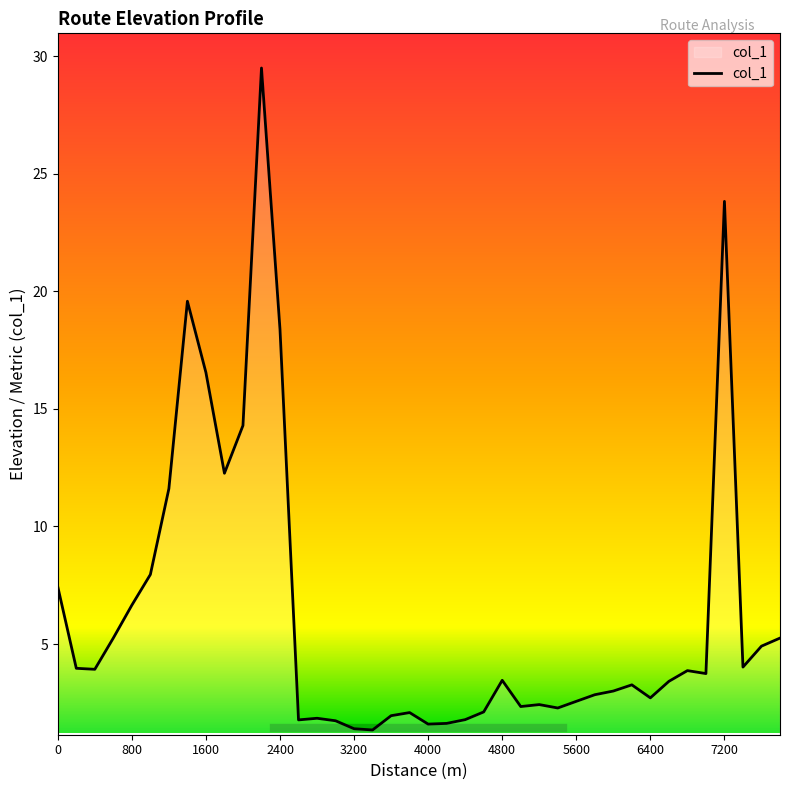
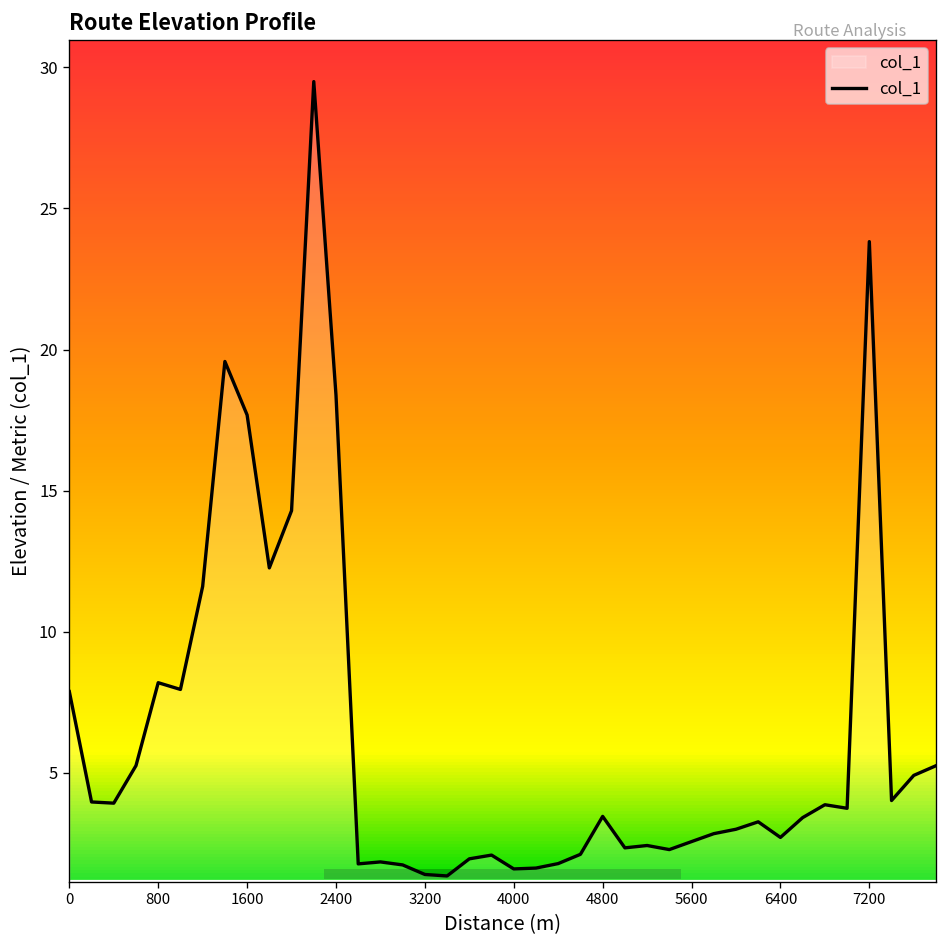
0: 7.4 -> 7.9
800: 6.7 -> 8.2
1600: 16.5 -> 17.7
